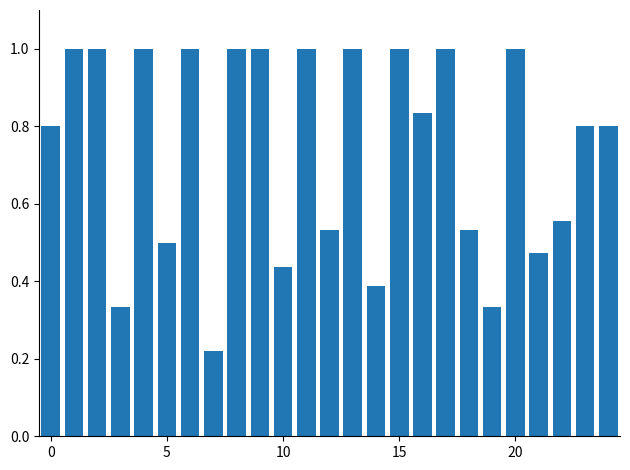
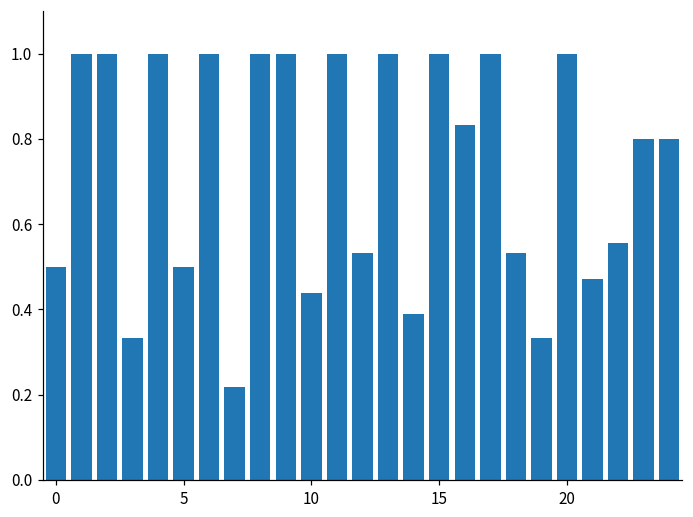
0: 0.8 -> 0.5
